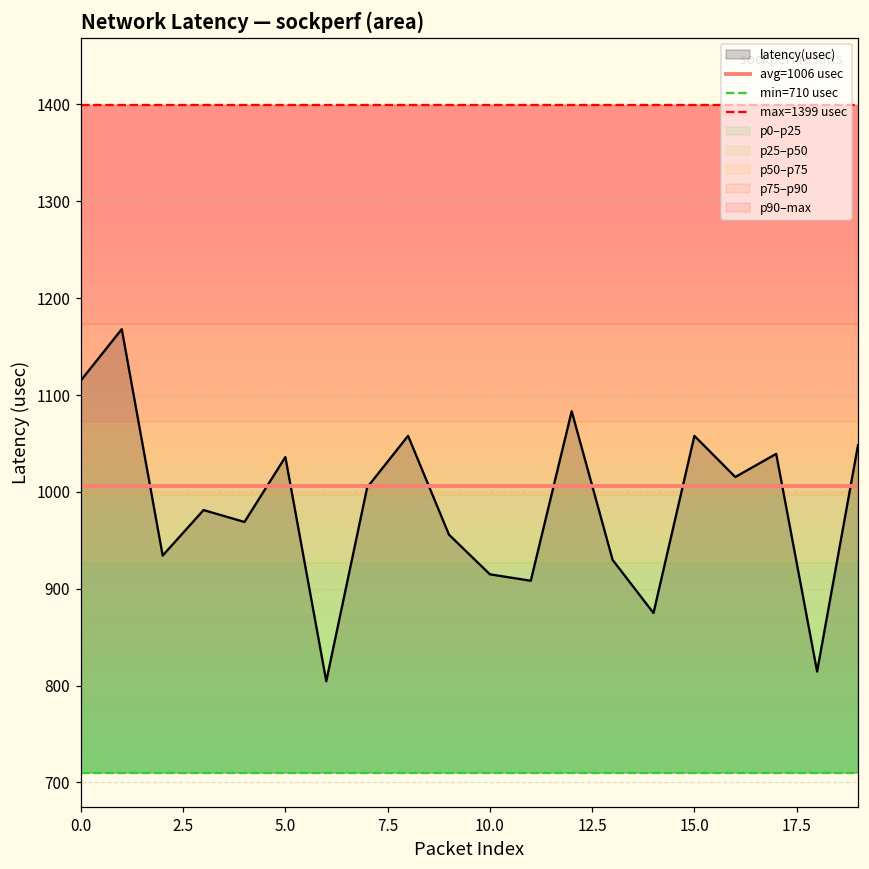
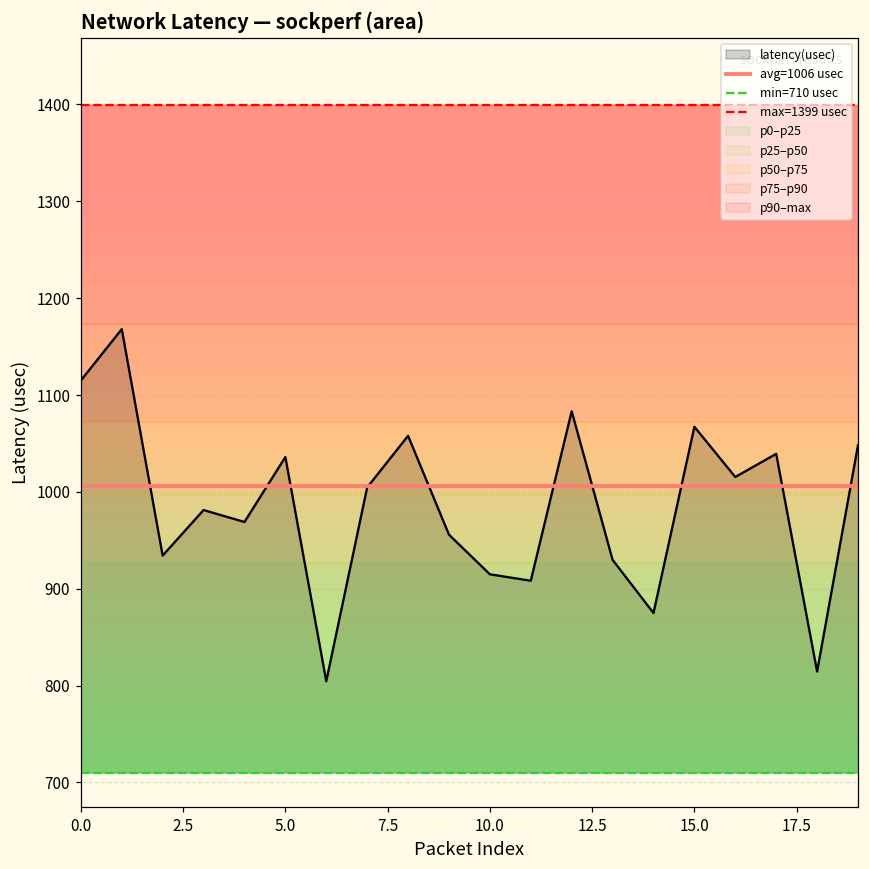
15.0: 1060 -> 1070
